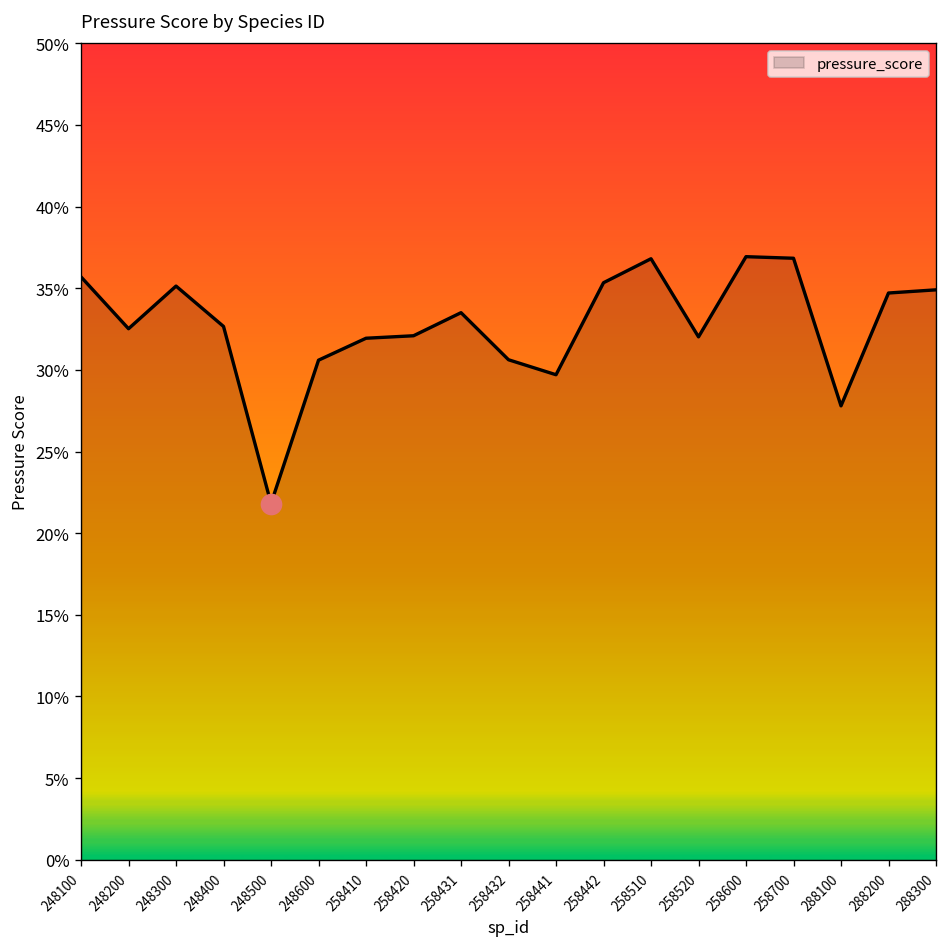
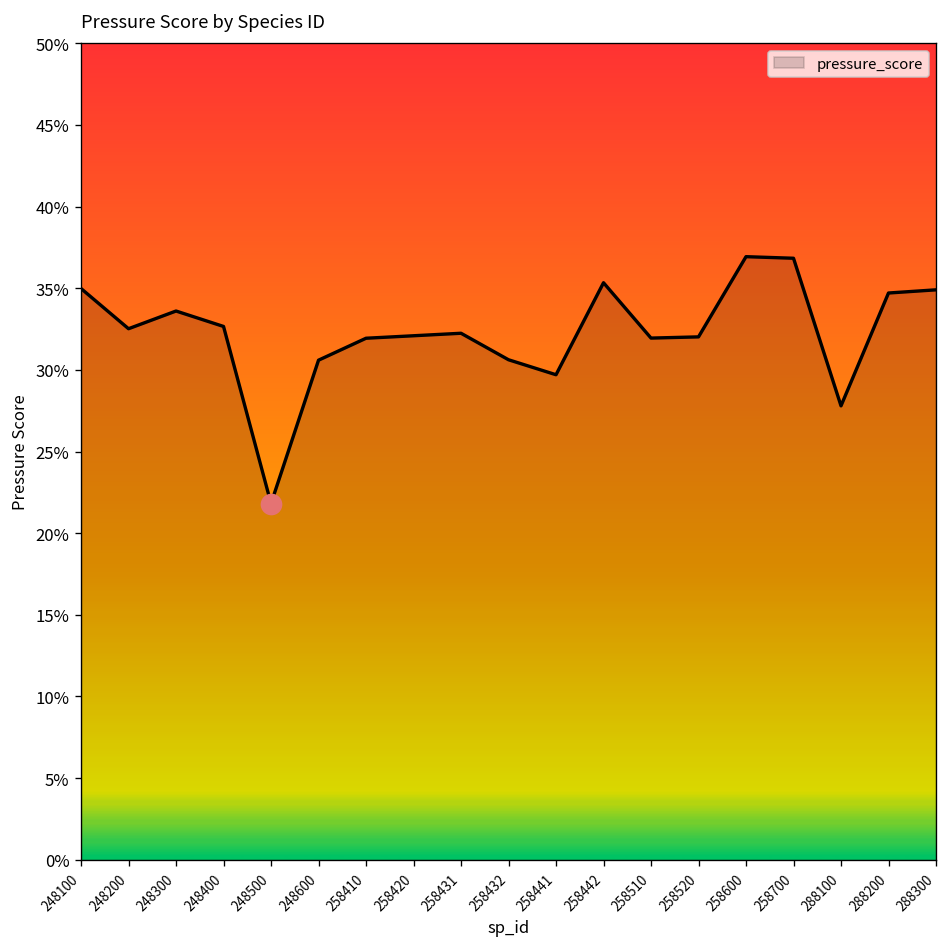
pressure_score, 248100: 35.7% -> 35.0%
pressure_score, 248300: 35.1% -> 33.6%
pressure_score, 258431: 33.5% -> 32.2%
pressure_score, 258510: 36.8% -> 31.9%
